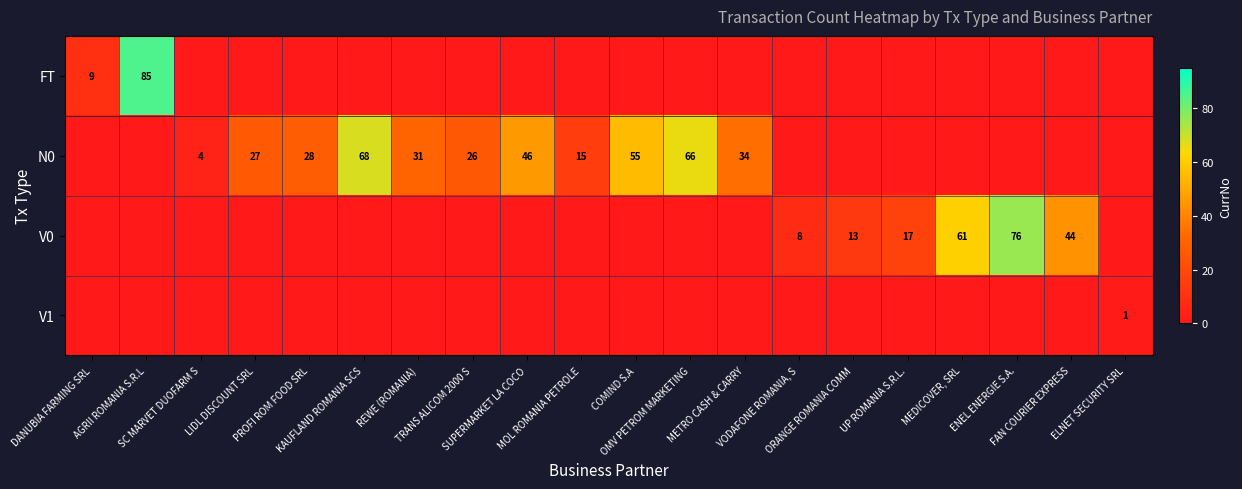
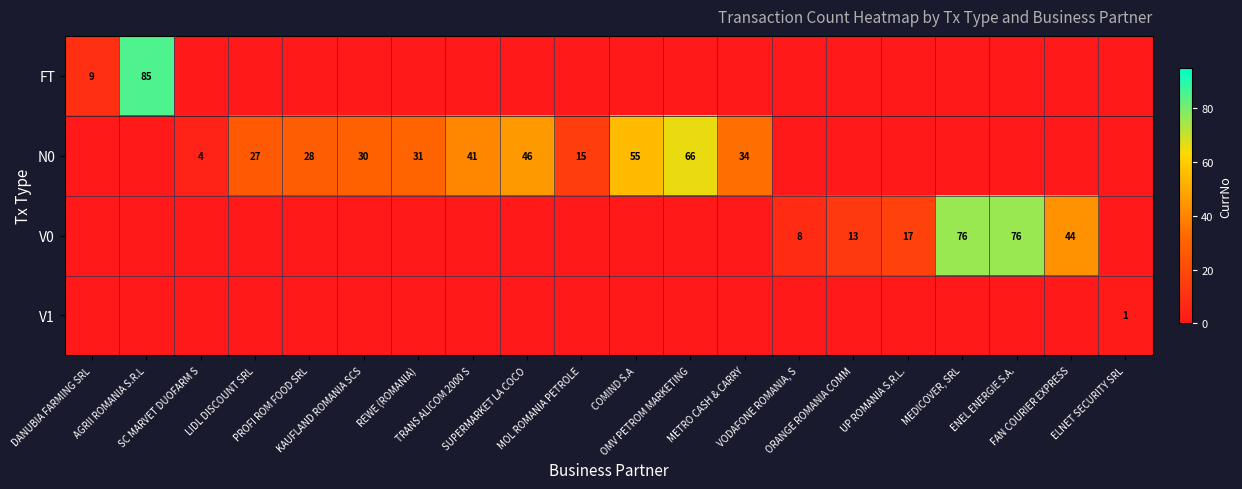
N0, KAUFLAND ROMANIA SCS: 68 -> 30
N0, TRANS ALICOM 2000 S: 26 -> 41
V0, MEDICOVER, SRL: 61 -> 76
